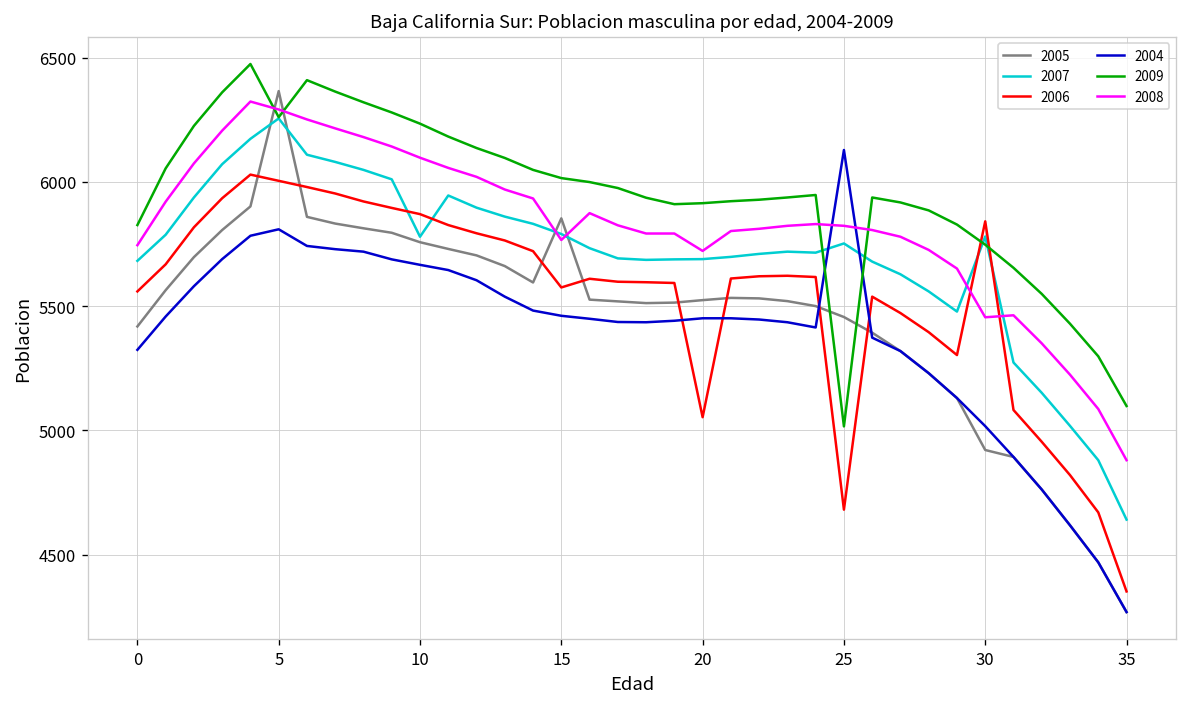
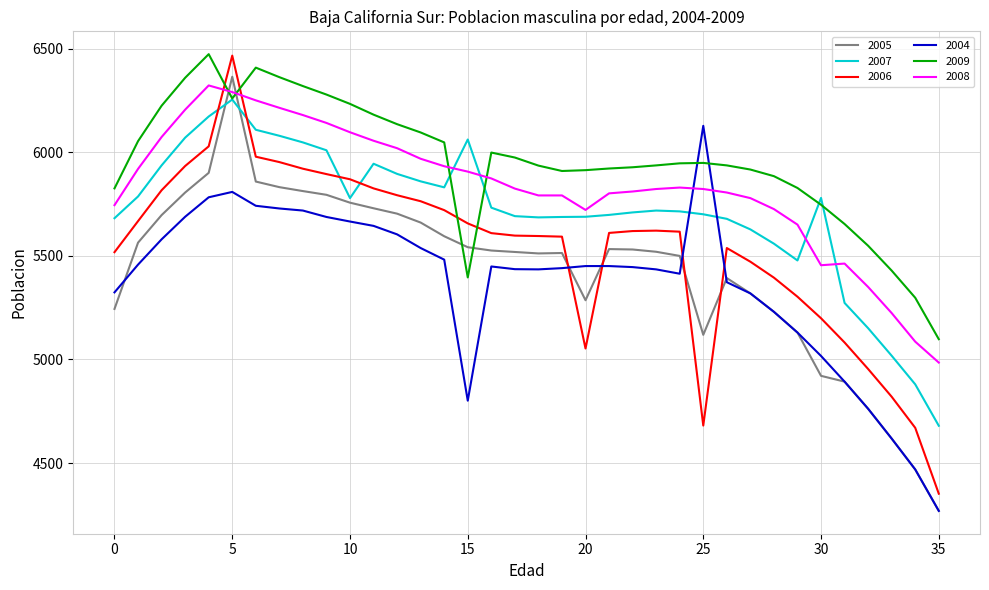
2005, 0: 5420 -> 5240
2006, 0: 5560 -> 5520
2006, 5: 6000 -> 6470
2005, 15: 5850 -> 5540
2007, 15: 5790 -> 6060
2006, 15: 5580 -> 5660
2004, 15: 5460 -> 4800
2009, 15: 6020 -> 5400
2008, 15: 5770 -> 5910
2005, 20: 5520 -> 5290
2005, 25: 5460 -> 5120
2007, 25: 5750 -> 5700
2009, 25: 5020 -> 5950
2006, 30: 5840 -> 5200
2007, 35: 4640 -> 4680
2008, 35: 4880 -> 4990
